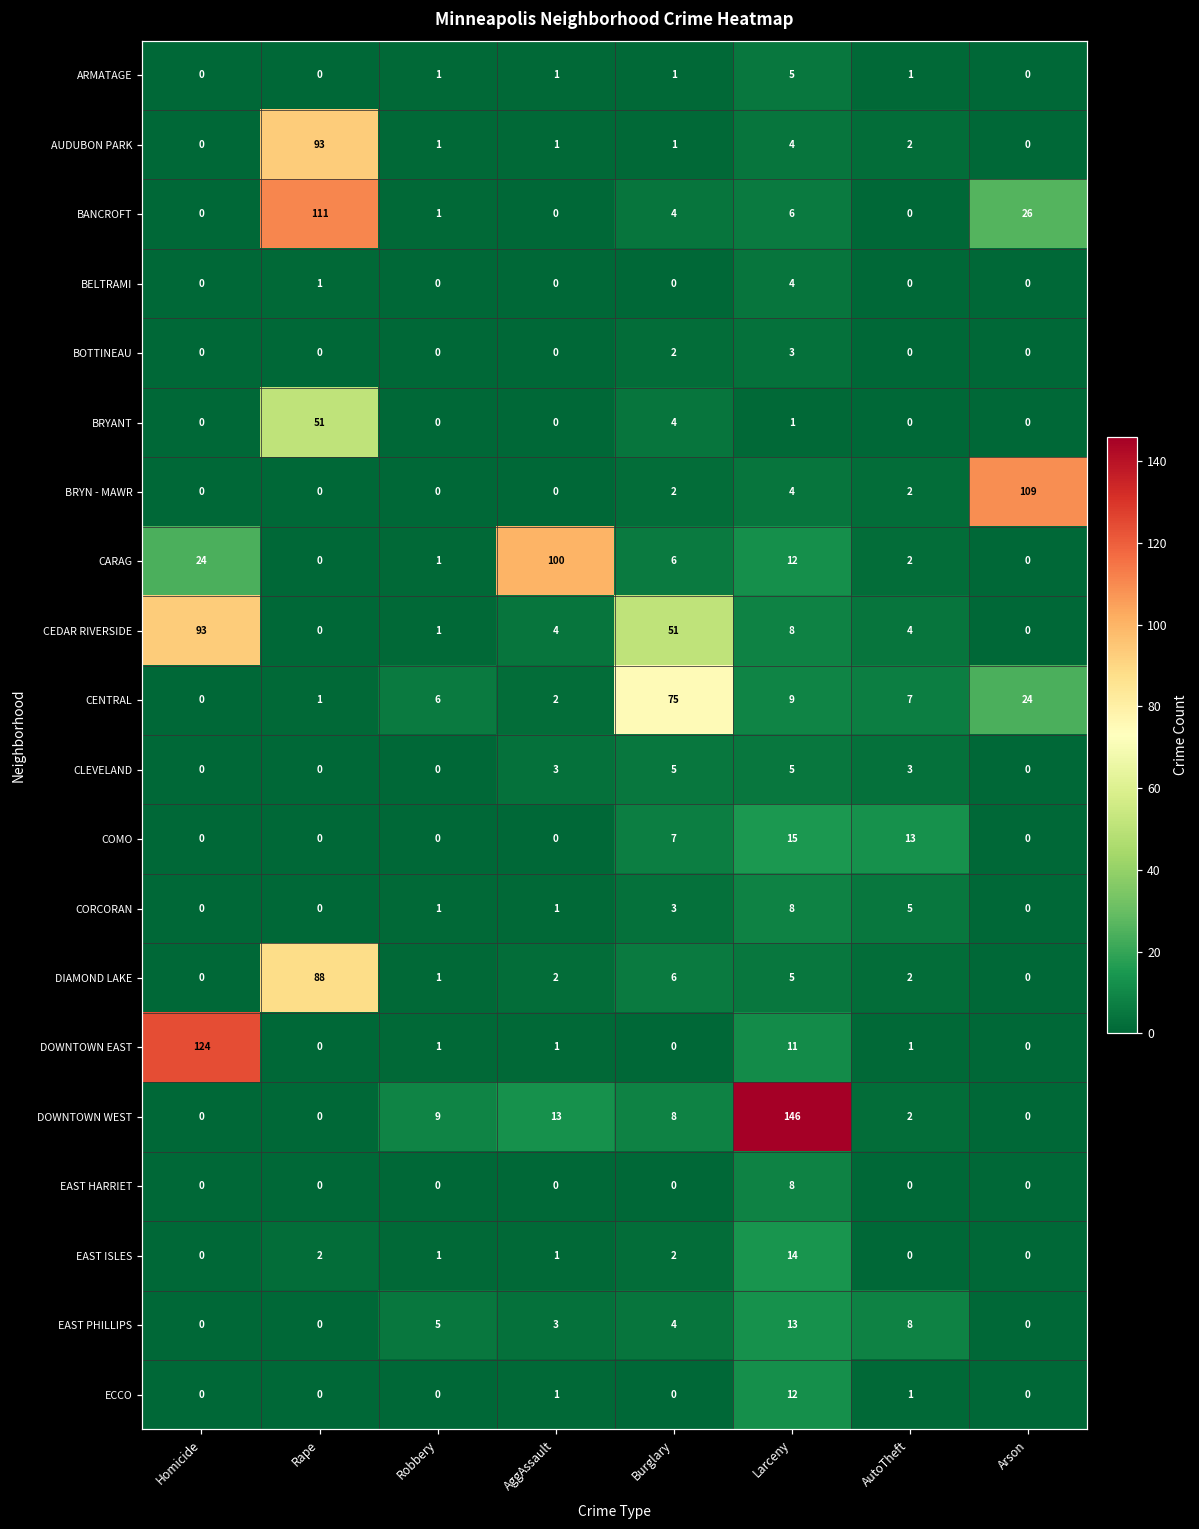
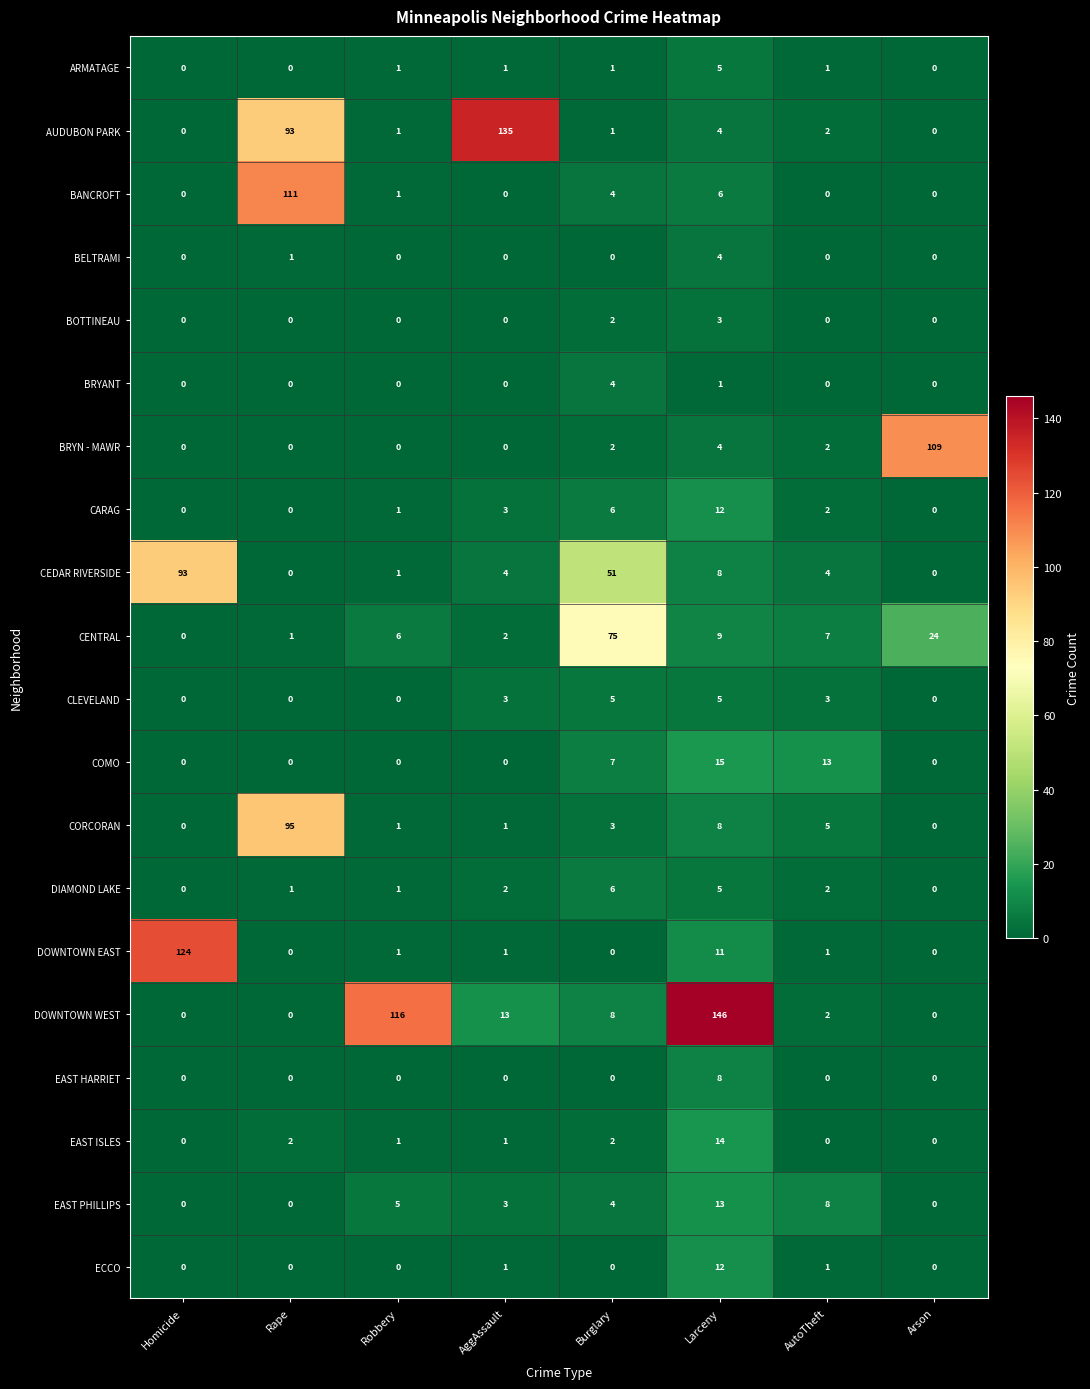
AUDUBON PARK, AggAssault: 1 -> 135
BANCROFT, Arson: 26 -> 0
BRYANT, Rape: 51 -> 0
CARAG, Homicide: 24 -> 0
CARAG, AggAssault: 100 -> 3
CORCORAN, Rape: 0 -> 95
DIAMOND LAKE, Rape: 88 -> 1
DOWNTOWN WEST, Robbery: 9 -> 116
